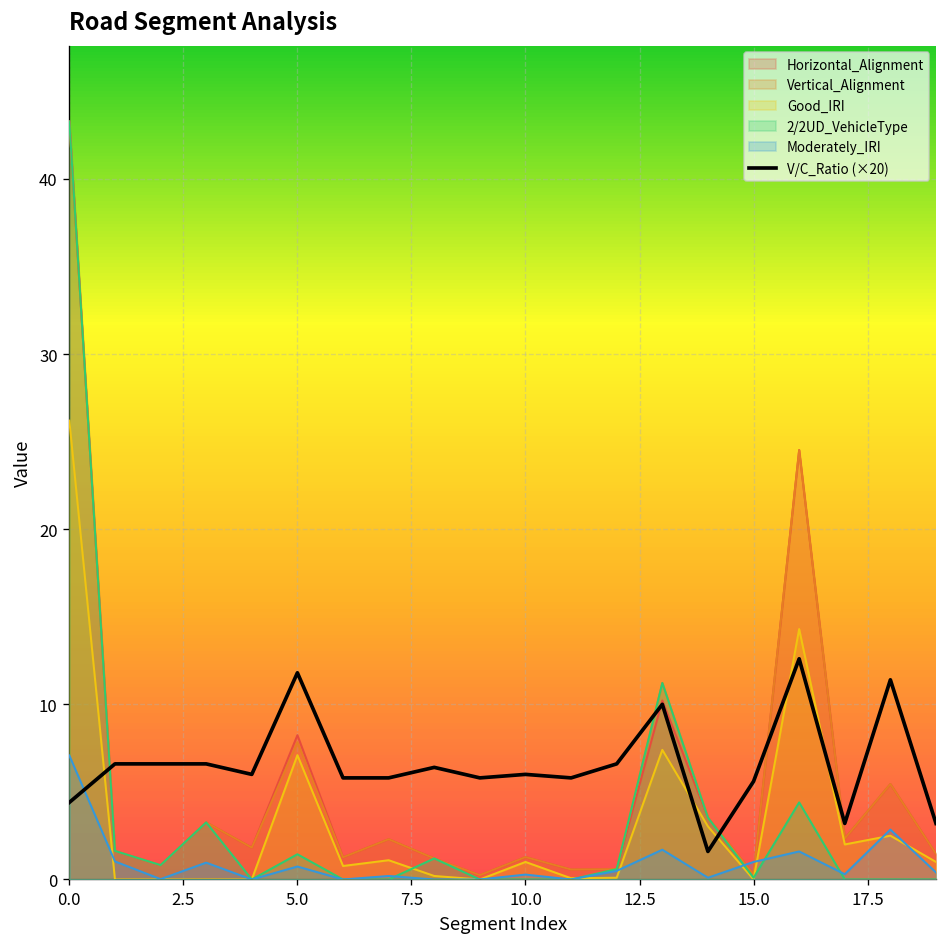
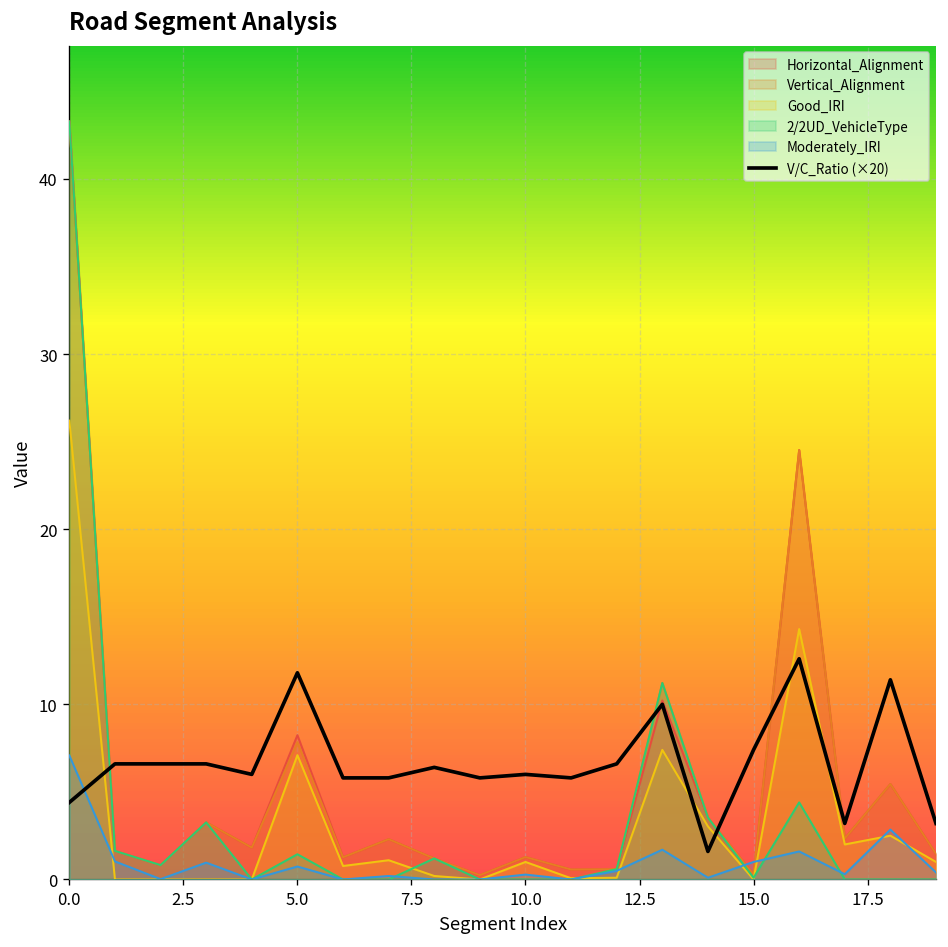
V/C_Ratio (×20), 15.0: 5.6 -> 7.4
